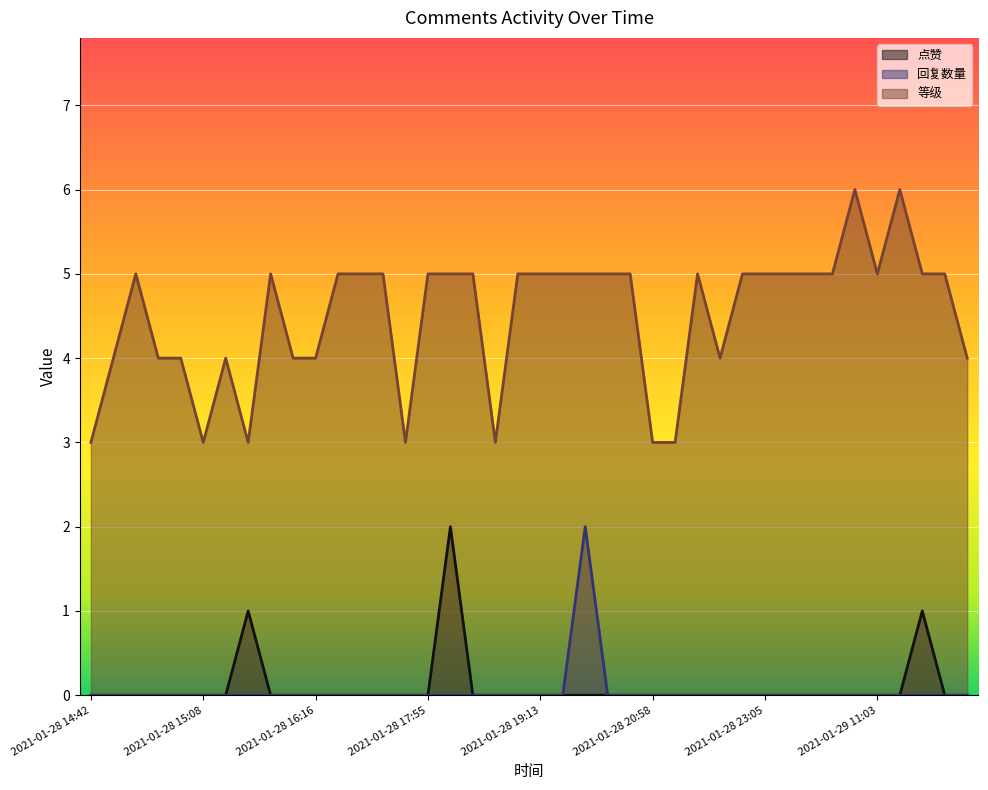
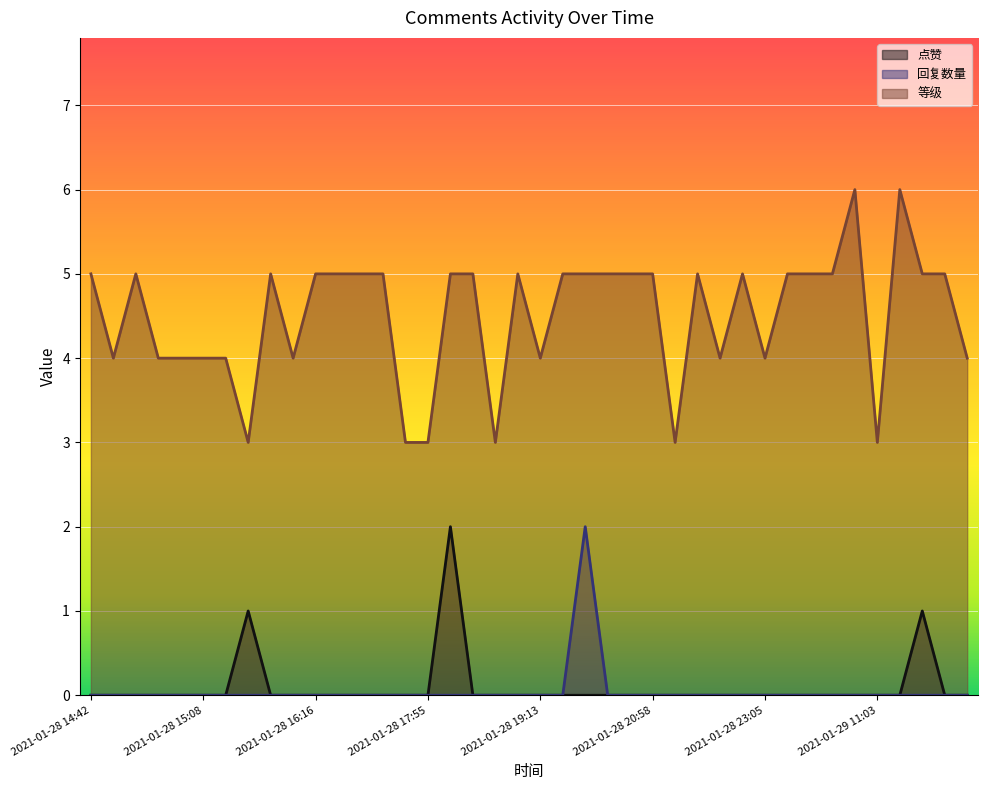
等级, 2021-01-28 14:42: 3 -> 5
等级, 2021-01-28 15:08: 3 -> 4
等级, 2021-01-28 16:16: 4 -> 5
等级, 2021-01-28 17:55: 5 -> 3
等级, 2021-01-28 19:13: 5 -> 4
等级, 2021-01-28 20:58: 3 -> 5
等级, 2021-01-28 23:05: 5 -> 4
等级, 2021-01-29 11:03: 5 -> 3
